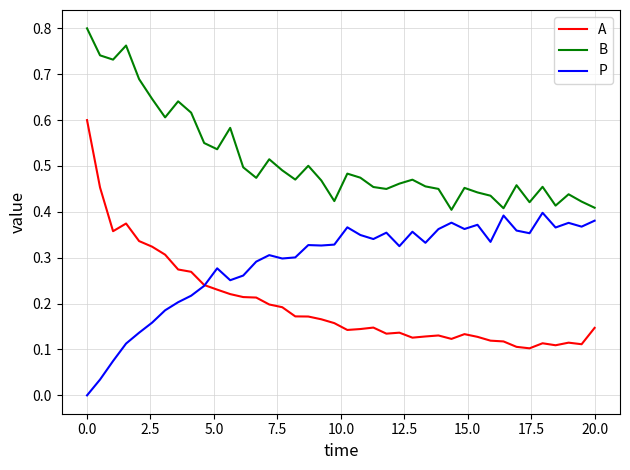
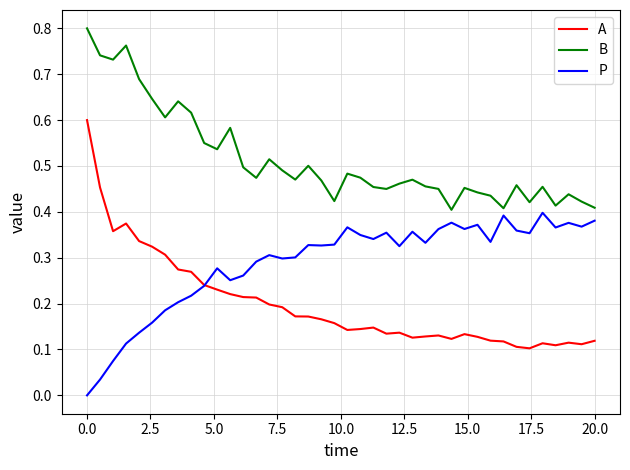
A, 20.0: 0.15 -> 0.12
